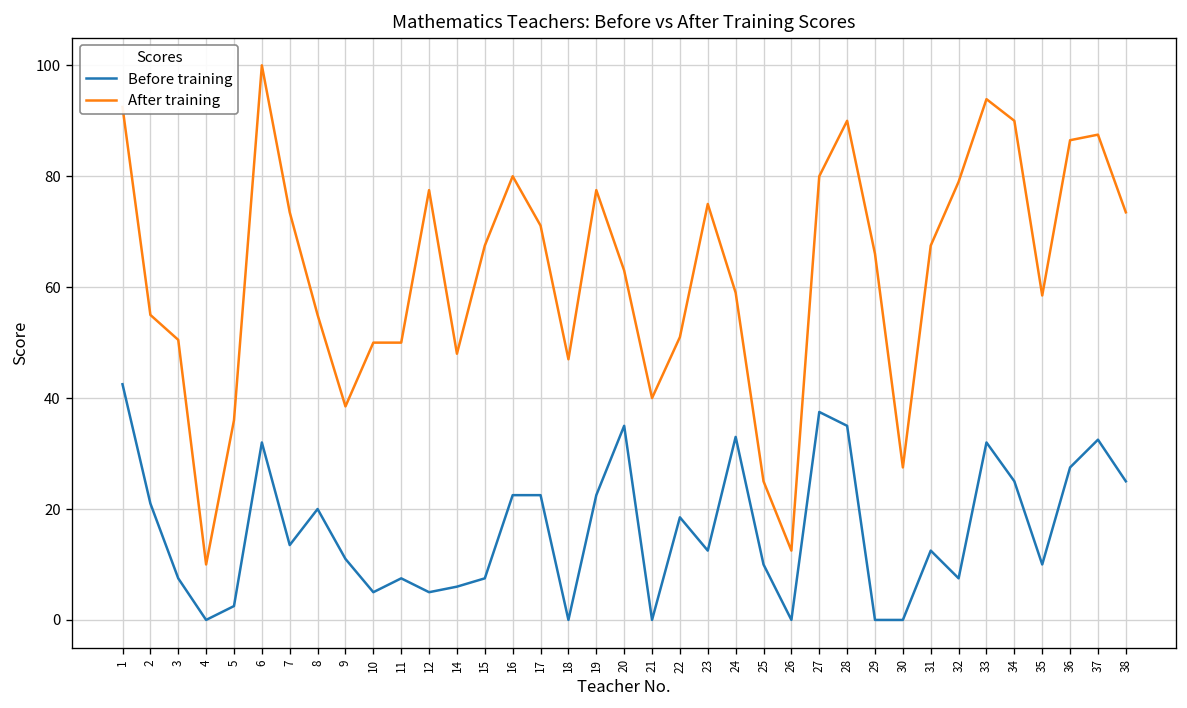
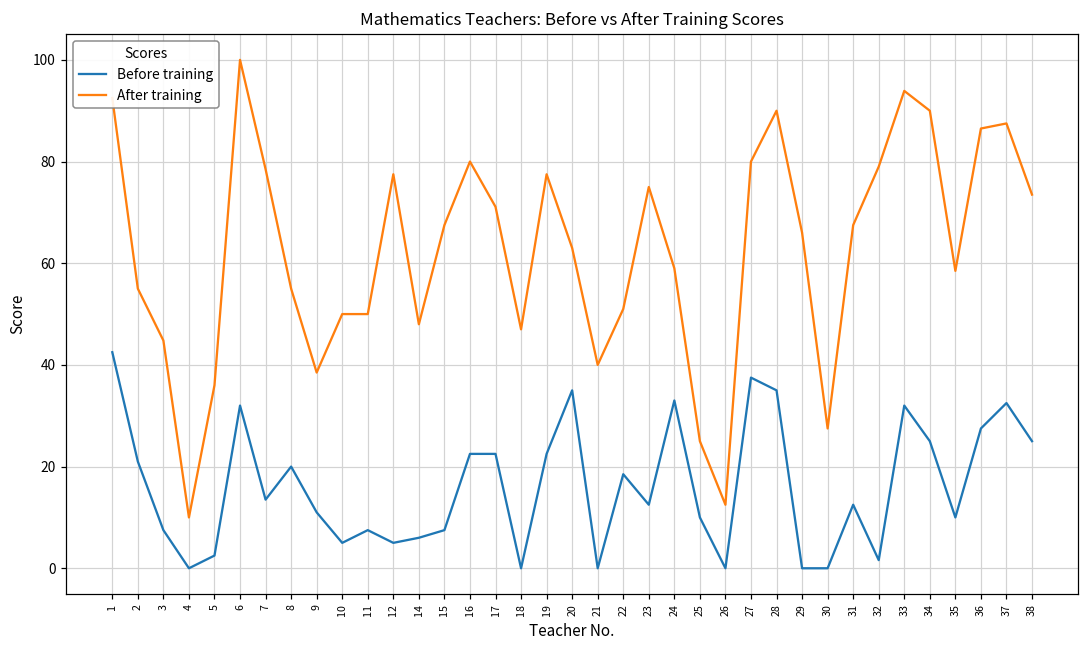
After training, 3: 51 -> 45
After training, 7: 74 -> 79
Before training, 32: 8 -> 2
